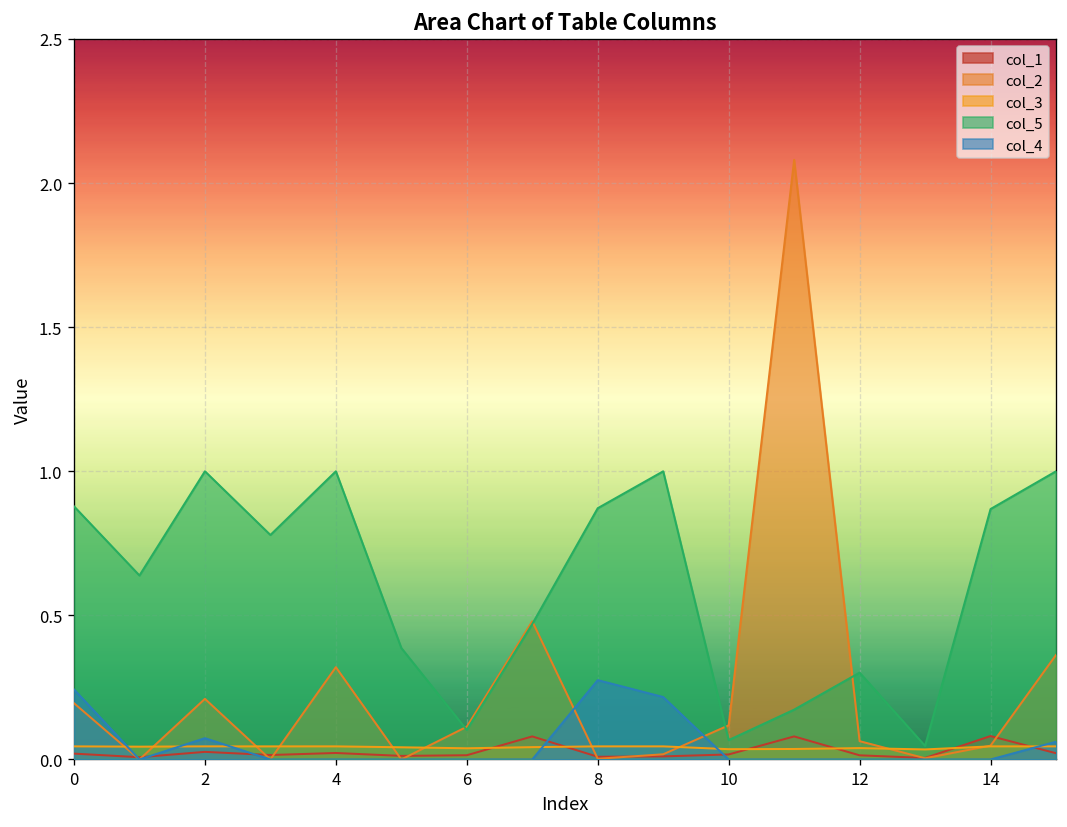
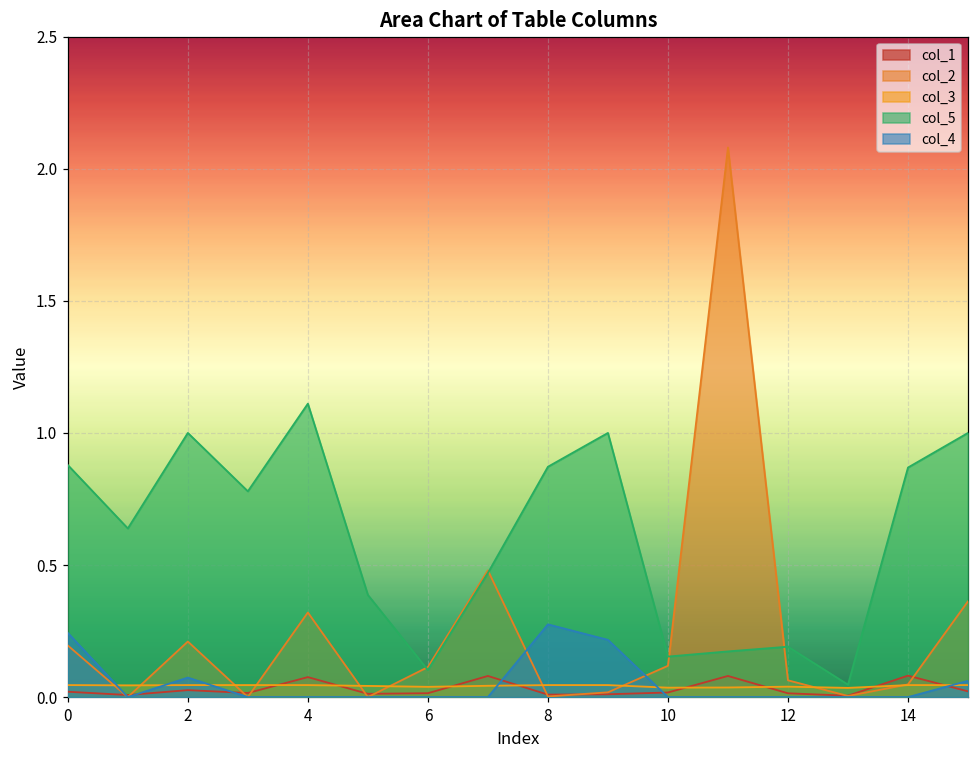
col_1, 4: 0.02 -> 0.08
col_5, 4: 1.00 -> 1.11
col_5, 10: 0.07 -> 0.15
col_5, 12: 0.30 -> 0.19
